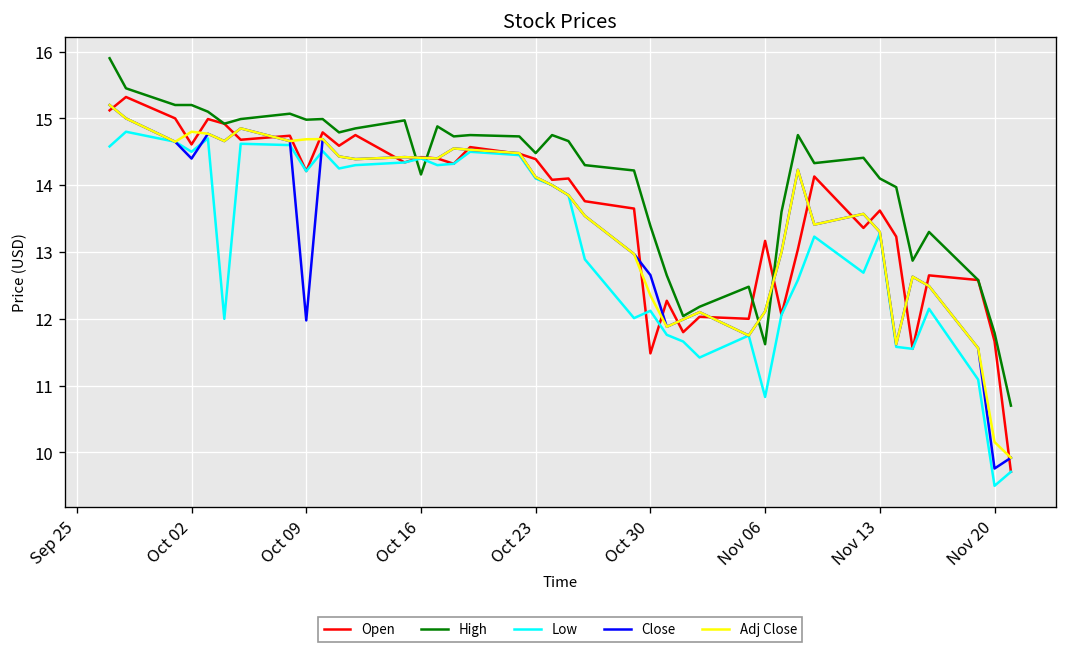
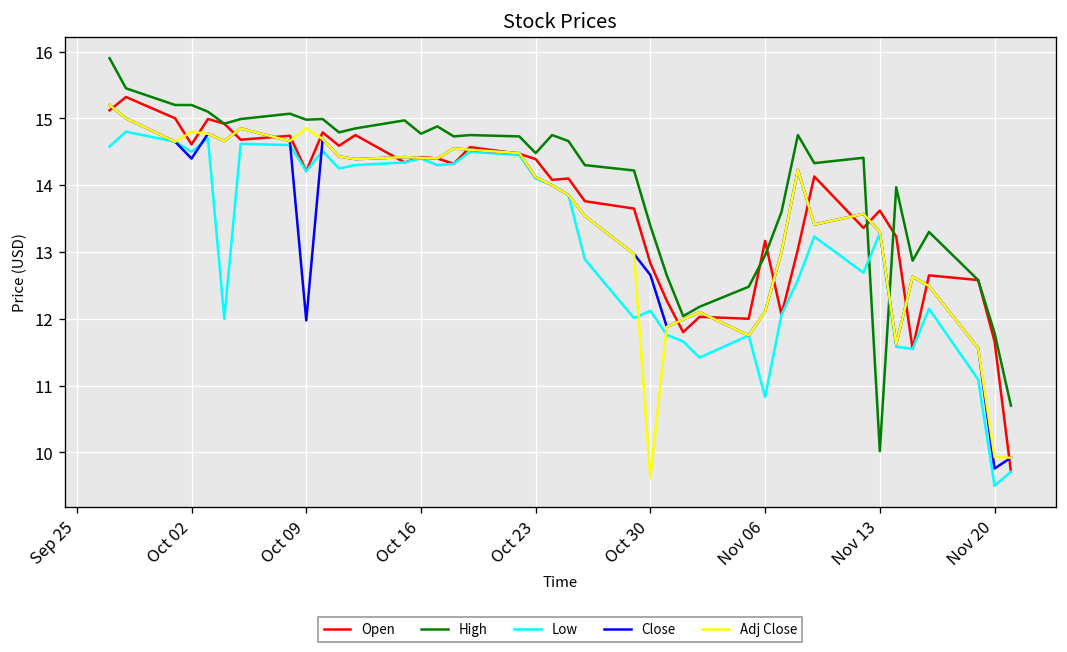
Adj Close, Oct 09: 14.7 -> 14.9
High, Oct 16: 14.2 -> 14.8
Open, Oct 30: 11.5 -> 12.8
Adj Close, Oct 30: 12.4 -> 9.6
High, Nov 06: 11.6 -> 12.9
High, Nov 13: 14.1 -> 10.0
Adj Close, Nov 20: 10.2 -> 9.9
